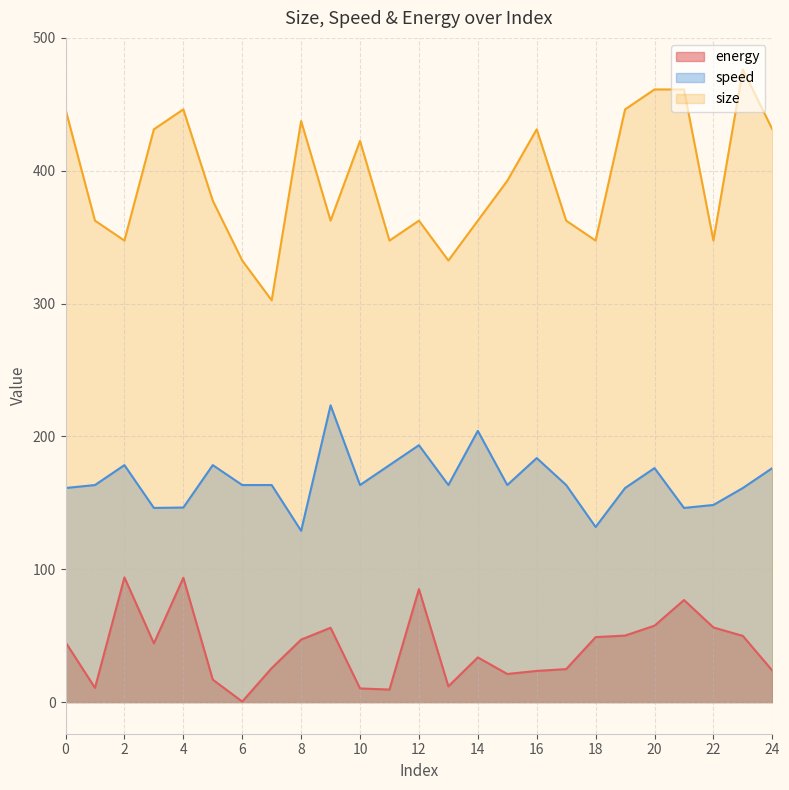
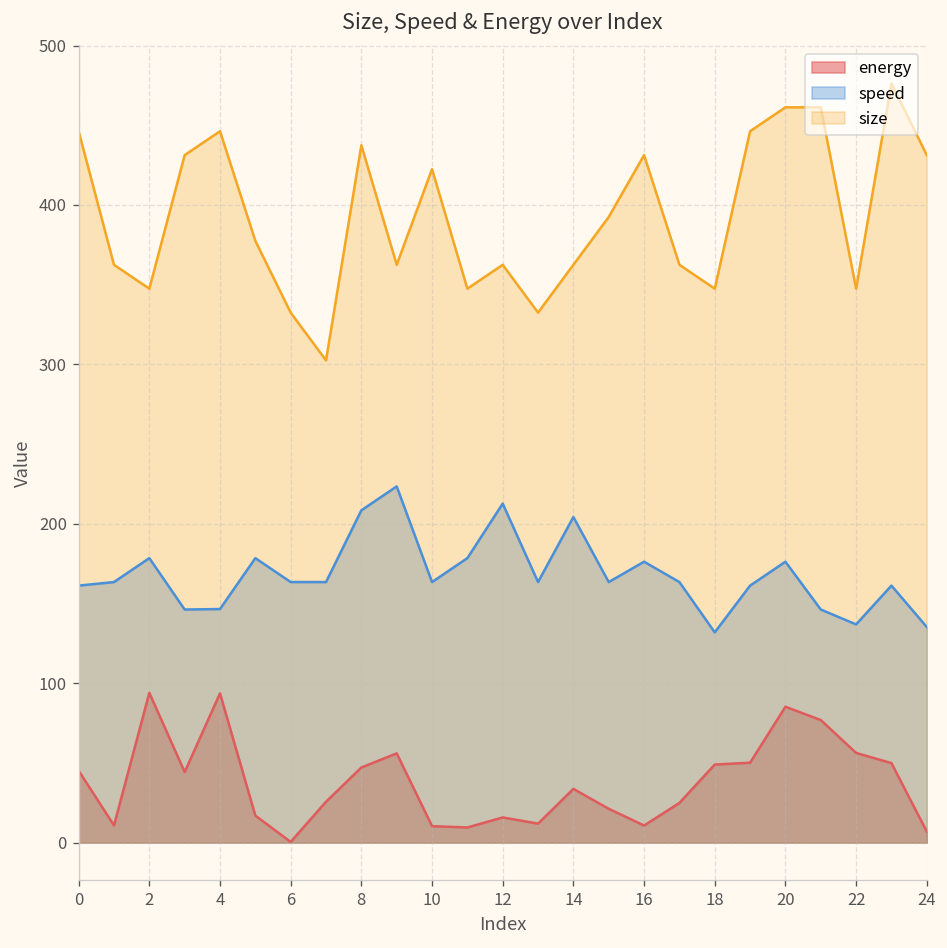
speed, 8: 129 -> 208
energy, 12: 85 -> 16
speed, 12: 193 -> 213
energy, 16: 23 -> 11
speed, 16: 184 -> 176
energy, 20: 58 -> 85
speed, 22: 148 -> 137
energy, 24: 24 -> 7
speed, 24: 176 -> 135
